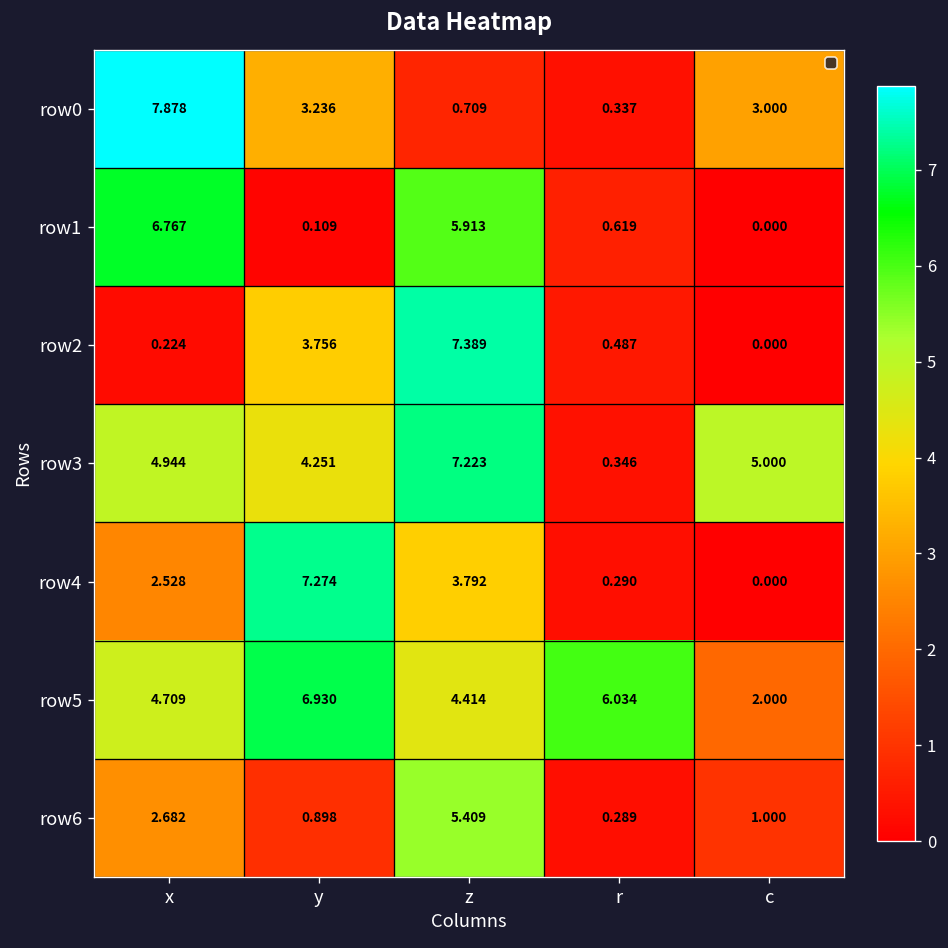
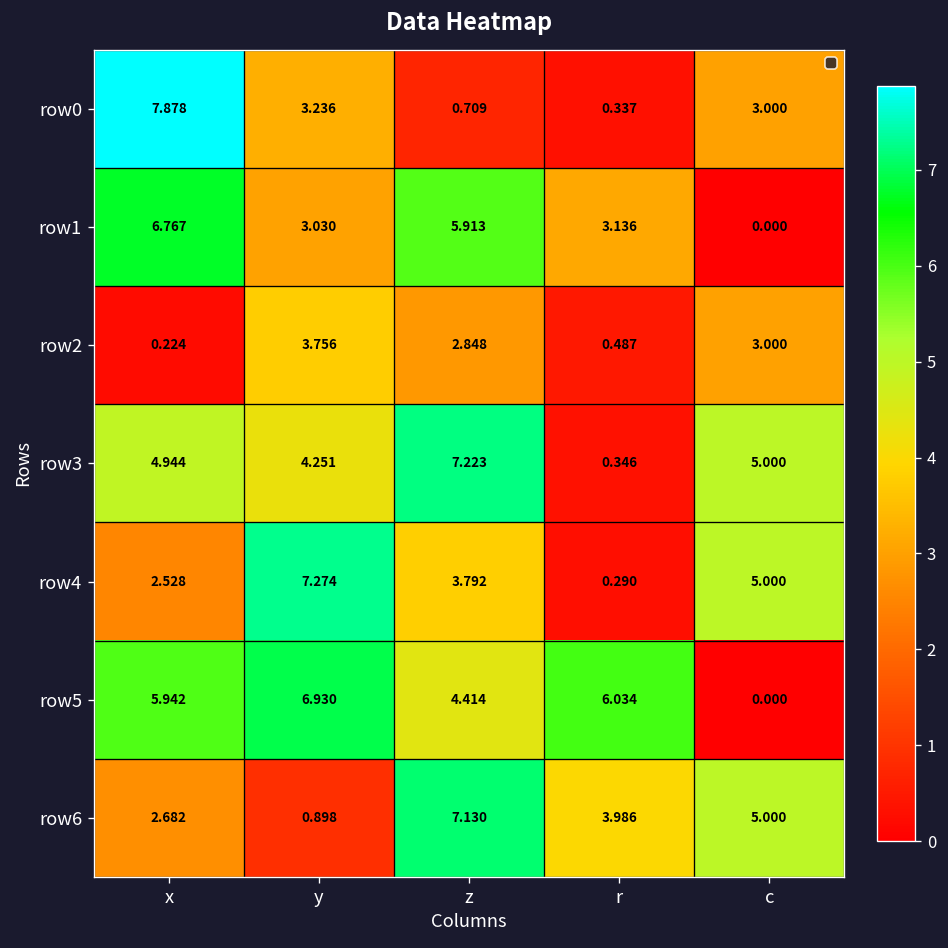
row1, y: 0.109 -> 3.030
row1, r: 0.619 -> 3.136
row2, z: 7.389 -> 2.848
row2, c: 0.000 -> 3.000
row4, c: 0.000 -> 5.000
row5, x: 4.709 -> 5.942
row5, c: 2.000 -> 0.000
row6, z: 5.409 -> 7.130
row6, r: 0.289 -> 3.986
row6, c: 1.000 -> 5.000
